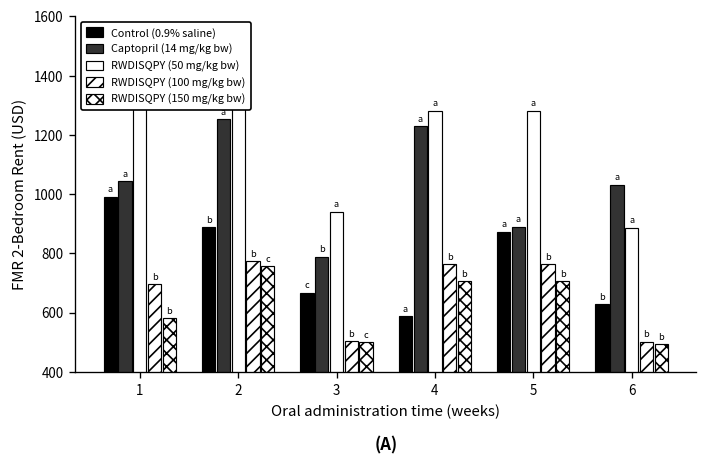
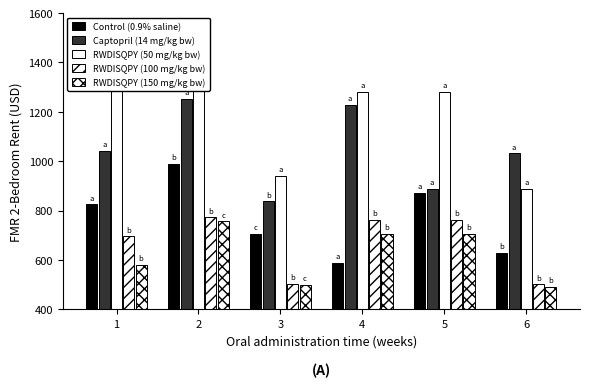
Control (0.9% saline), 1: 990 -> 830
Control (0.9% saline), 2: 890 -> 990
Control (0.9% saline), 3: 670 -> 710
Captopril (14 mg/kg bw), 3: 790 -> 840
